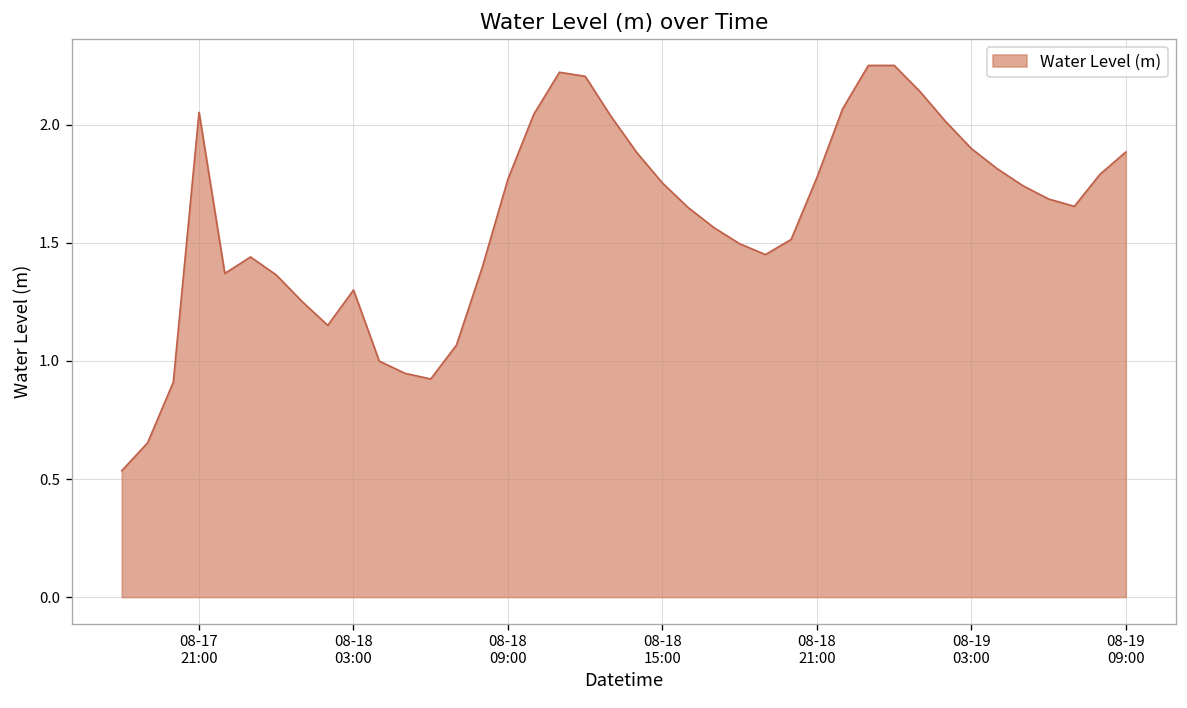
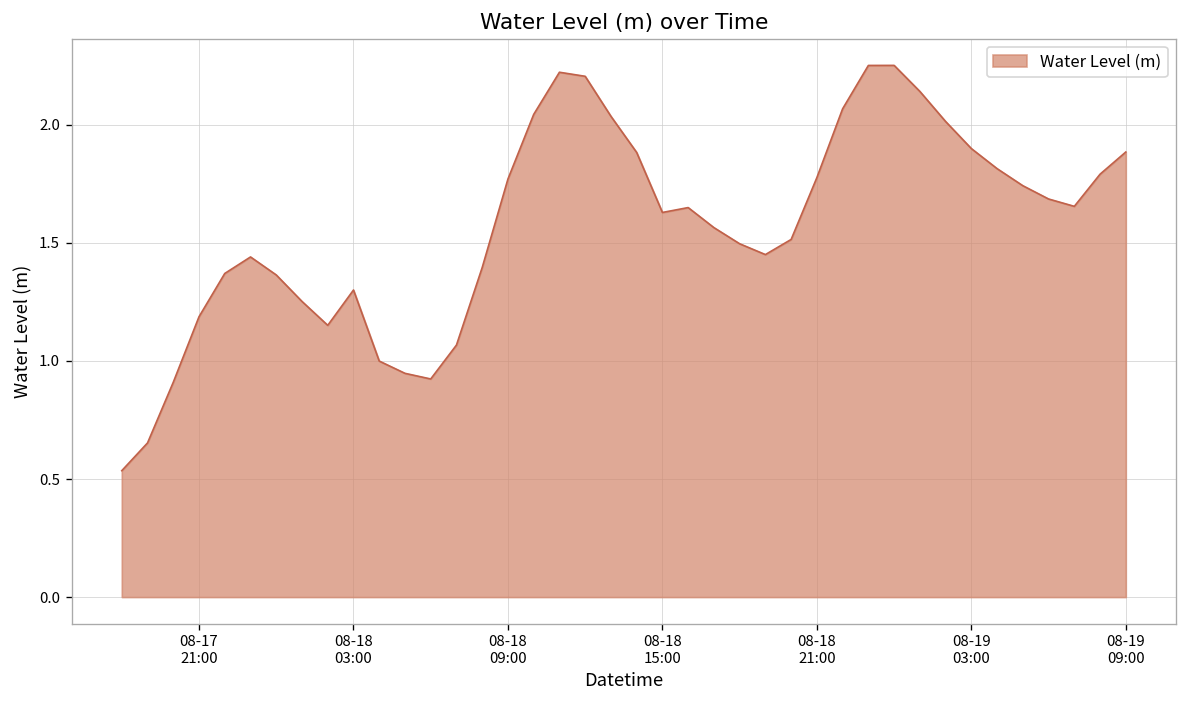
08-17 21:00: 2.05 -> 1.19
08-18 15:00: 1.75 -> 1.63
